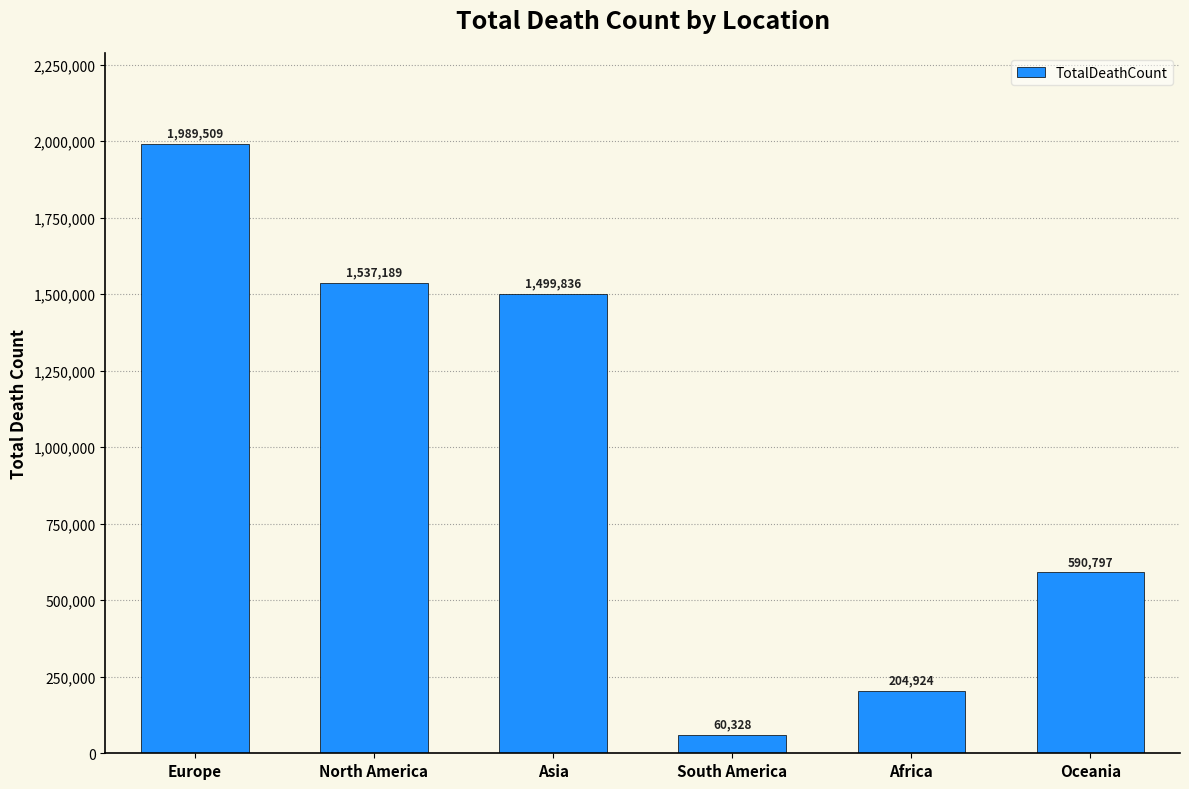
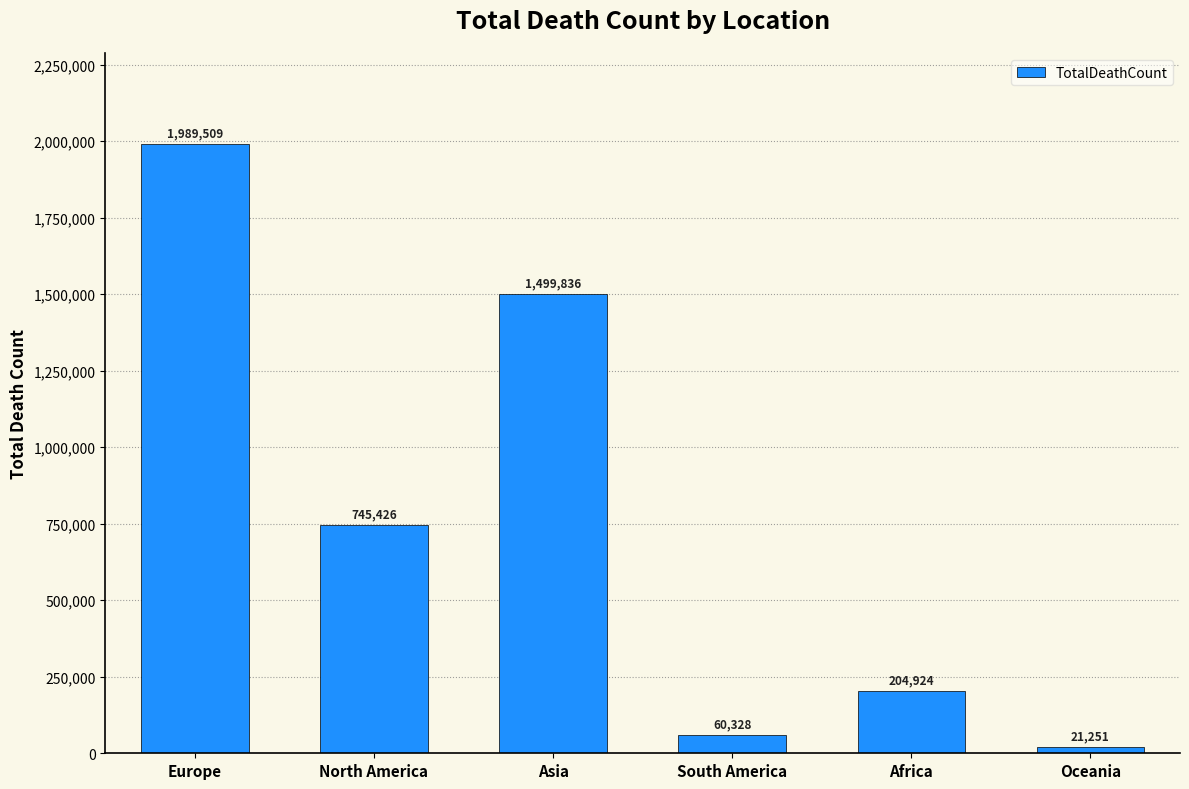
North America: 1,537,189 -> 745,426
Oceania: 590,797 -> 21,251
